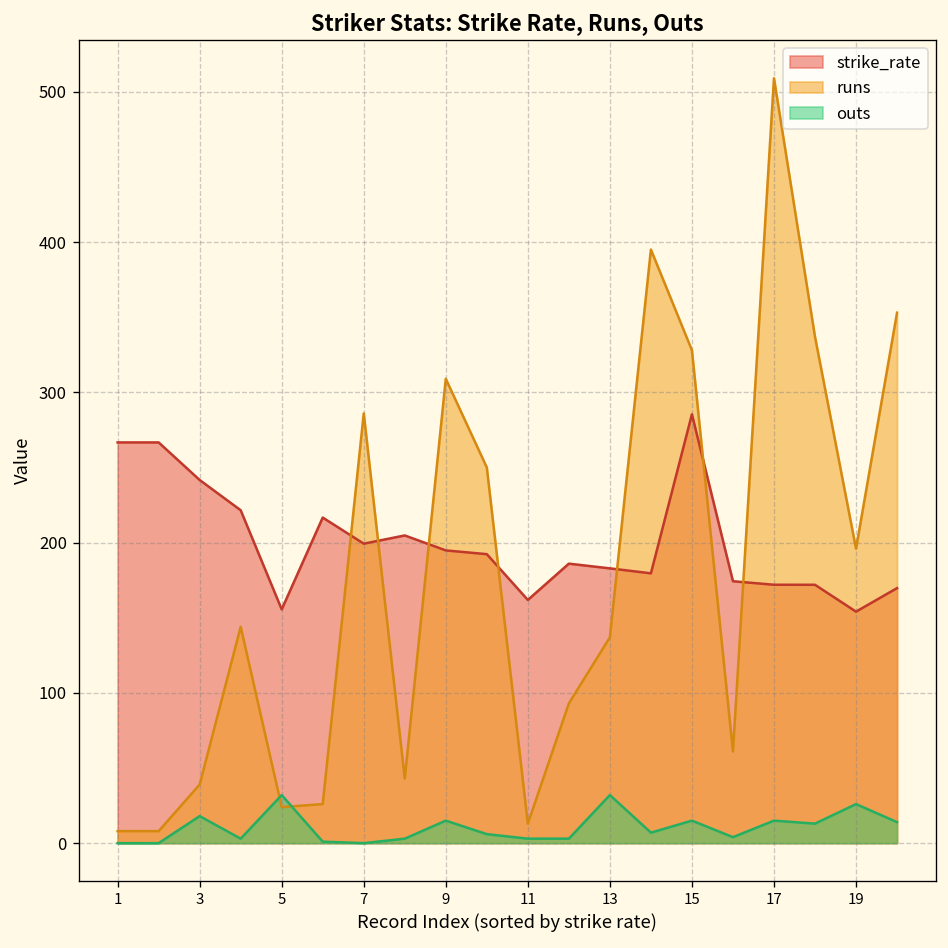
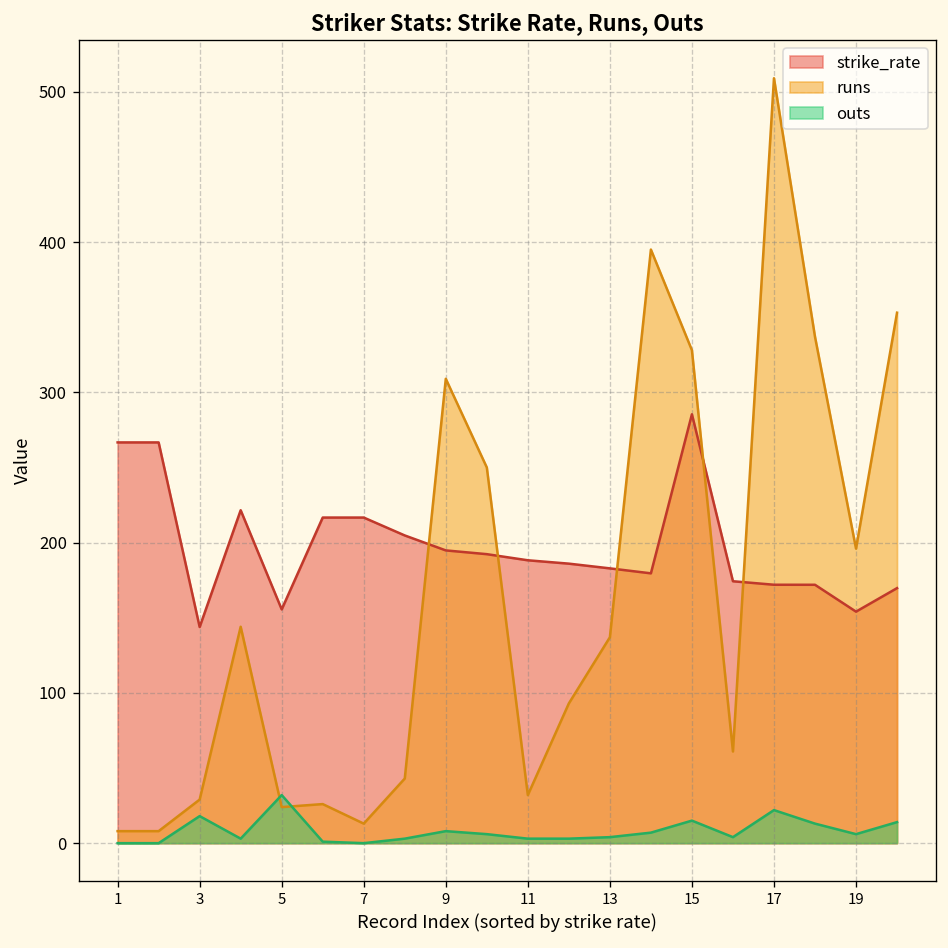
strike_rate, 3: 242 -> 144
runs, 3: 39 -> 29
strike_rate, 7: 199 -> 217
runs, 7: 286 -> 13
outs, 9: 15 -> 8
strike_rate, 11: 162 -> 188
runs, 11: 13 -> 32
outs, 13: 32 -> 4
outs, 17: 15 -> 22
outs, 19: 26 -> 6
